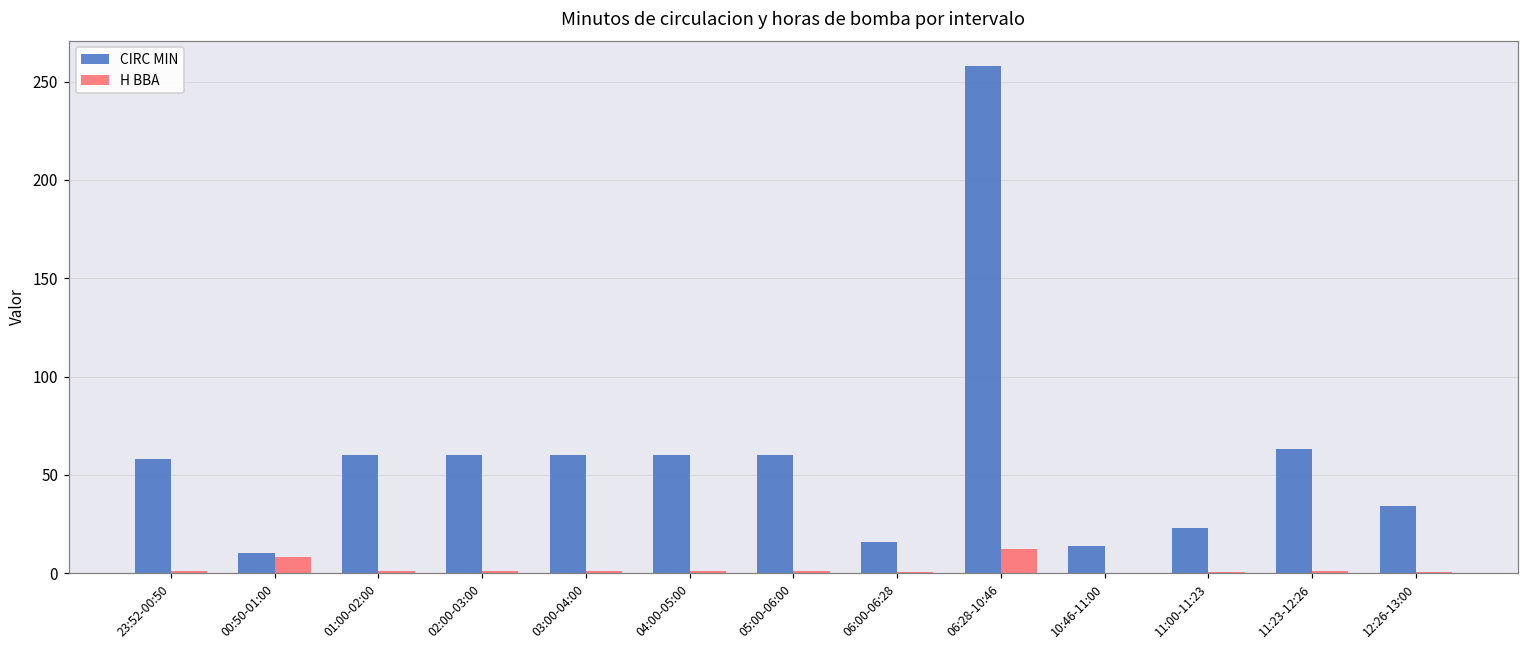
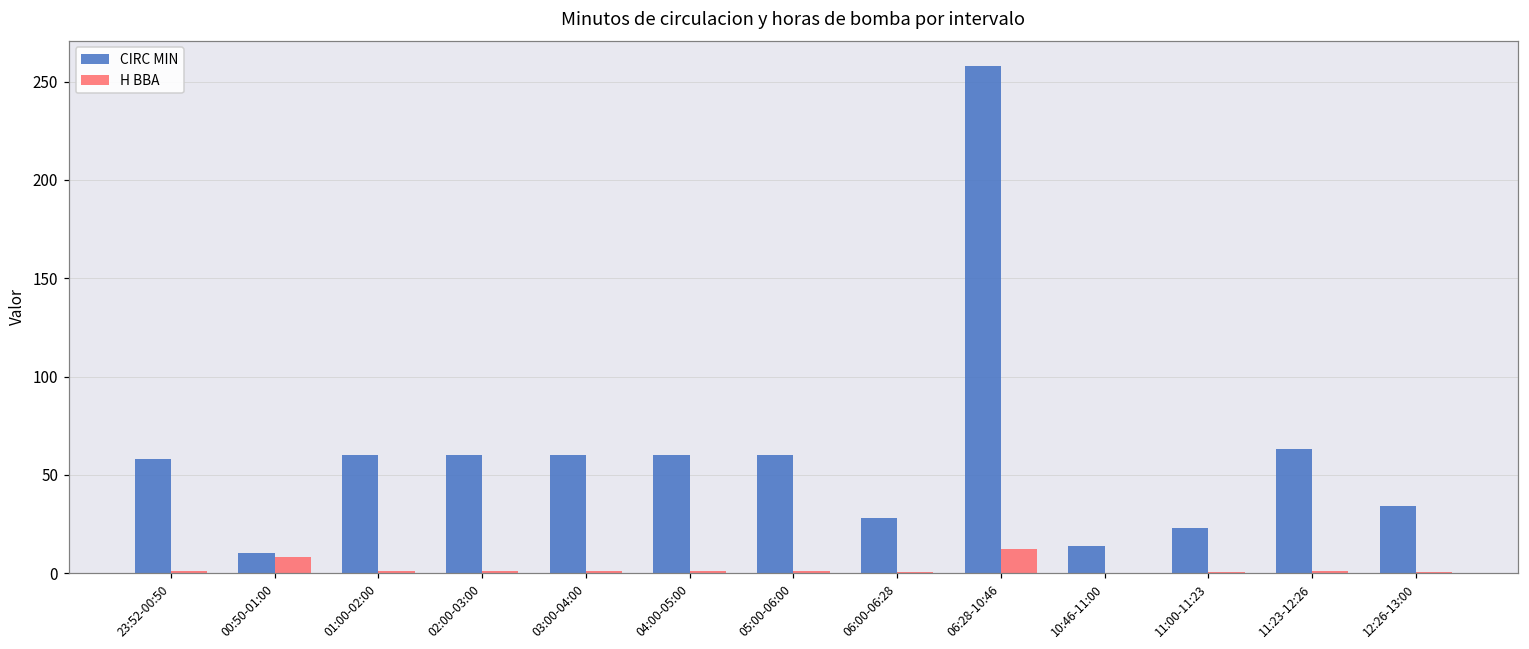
CIRC MIN, 06:00-06:28: 16 -> 28
